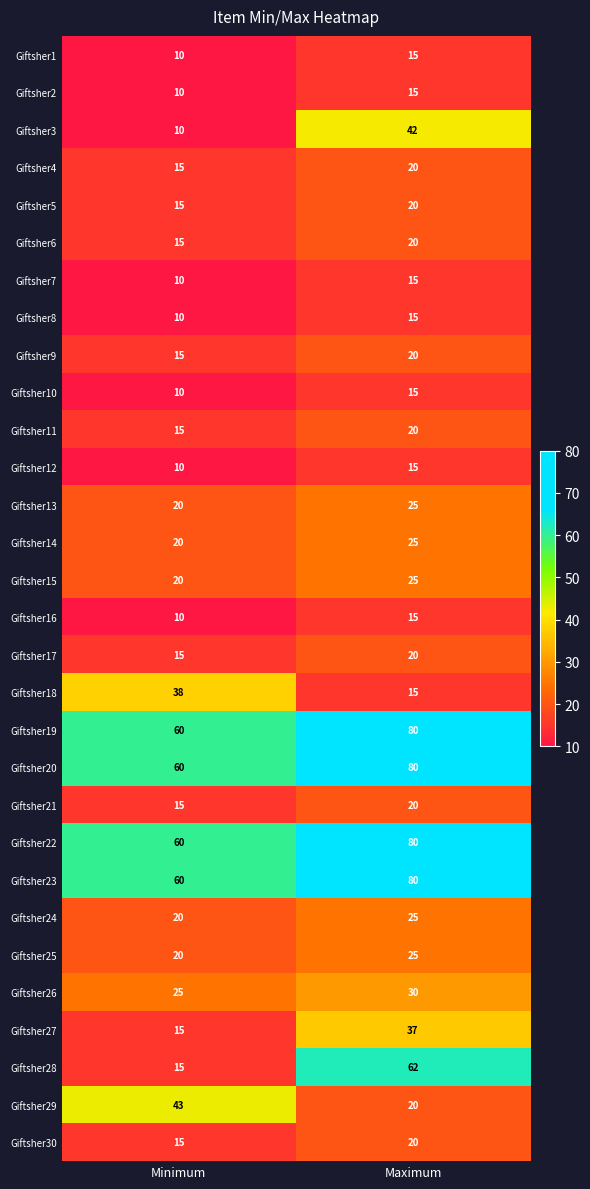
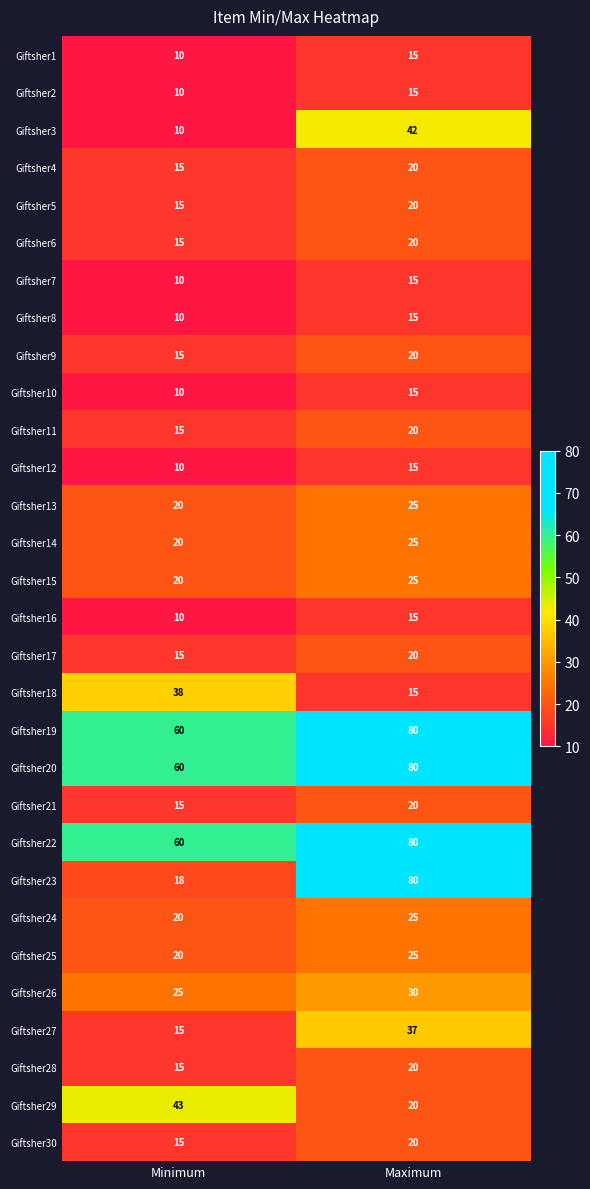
Giftsher23, Minimum: 60 -> 18
Giftsher28, Maximum: 62 -> 20
